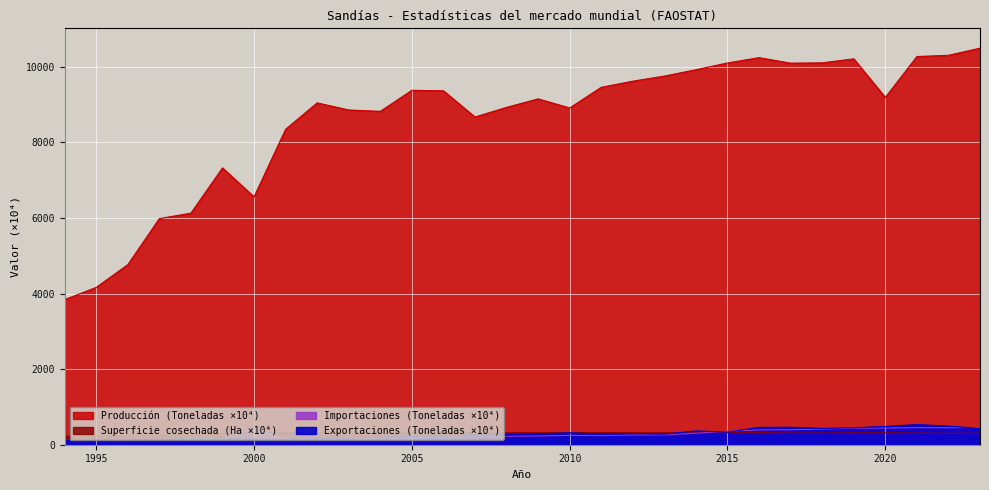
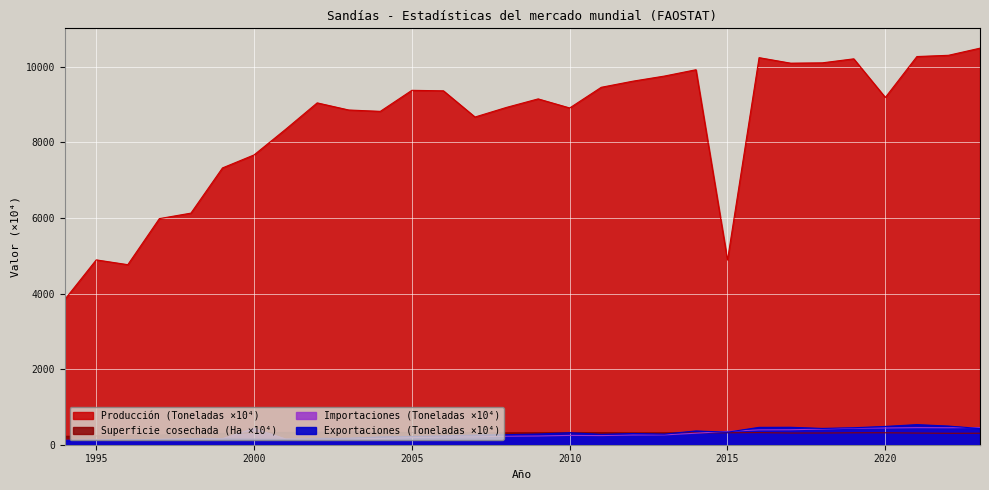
Producción (Toneladas ×10⁴), 1995: 4200 -> 4900
Producción (Toneladas ×10⁴), 2000: 6600 -> 7700
Producción (Toneladas ×10⁴), 2015: 10100 -> 4900
